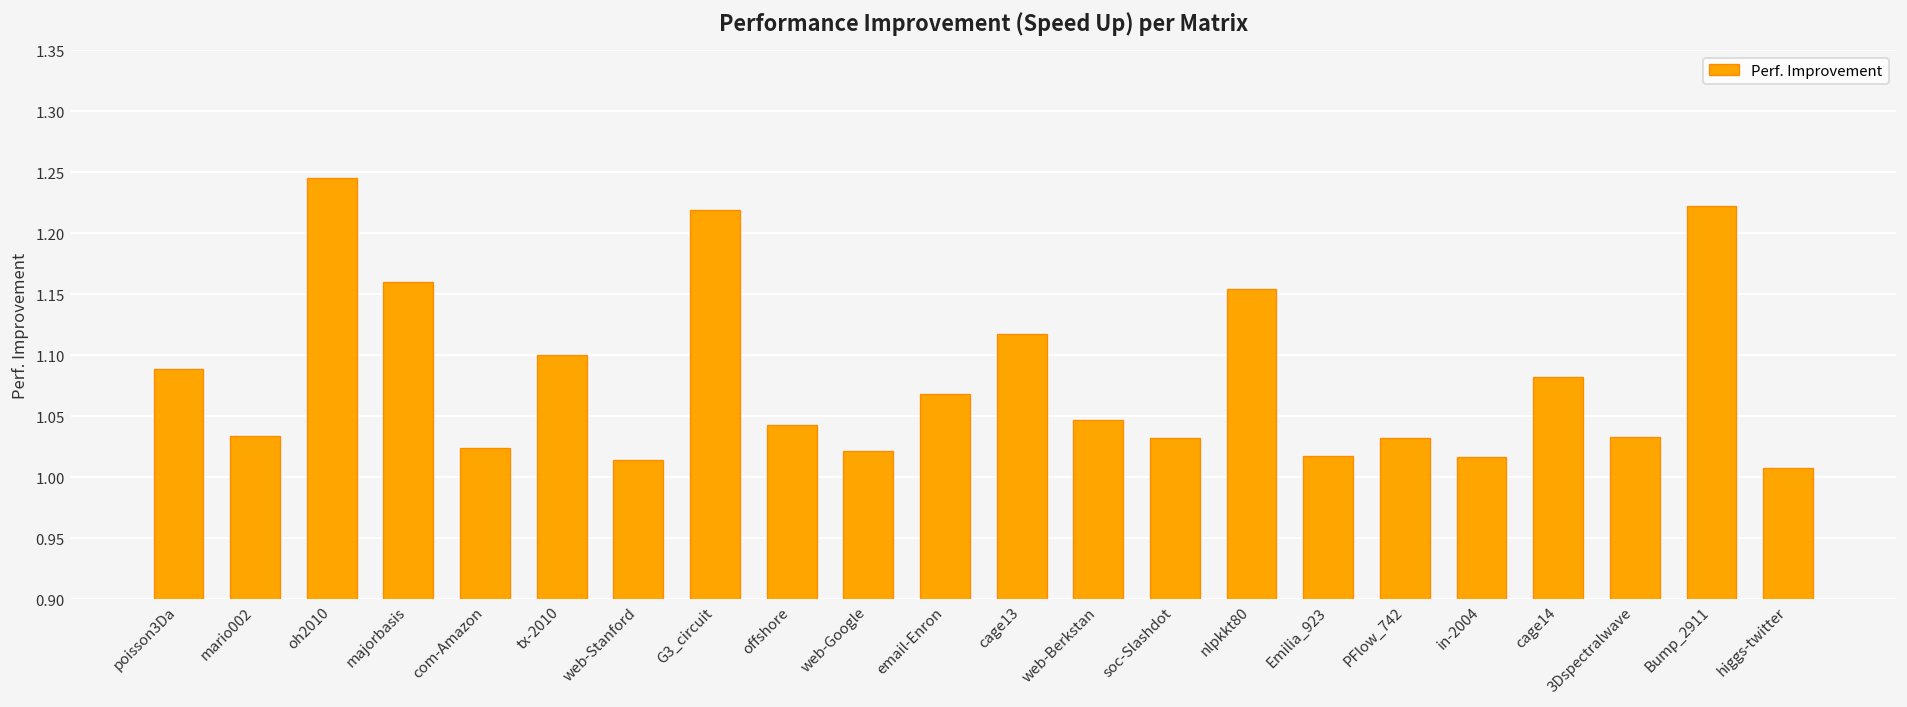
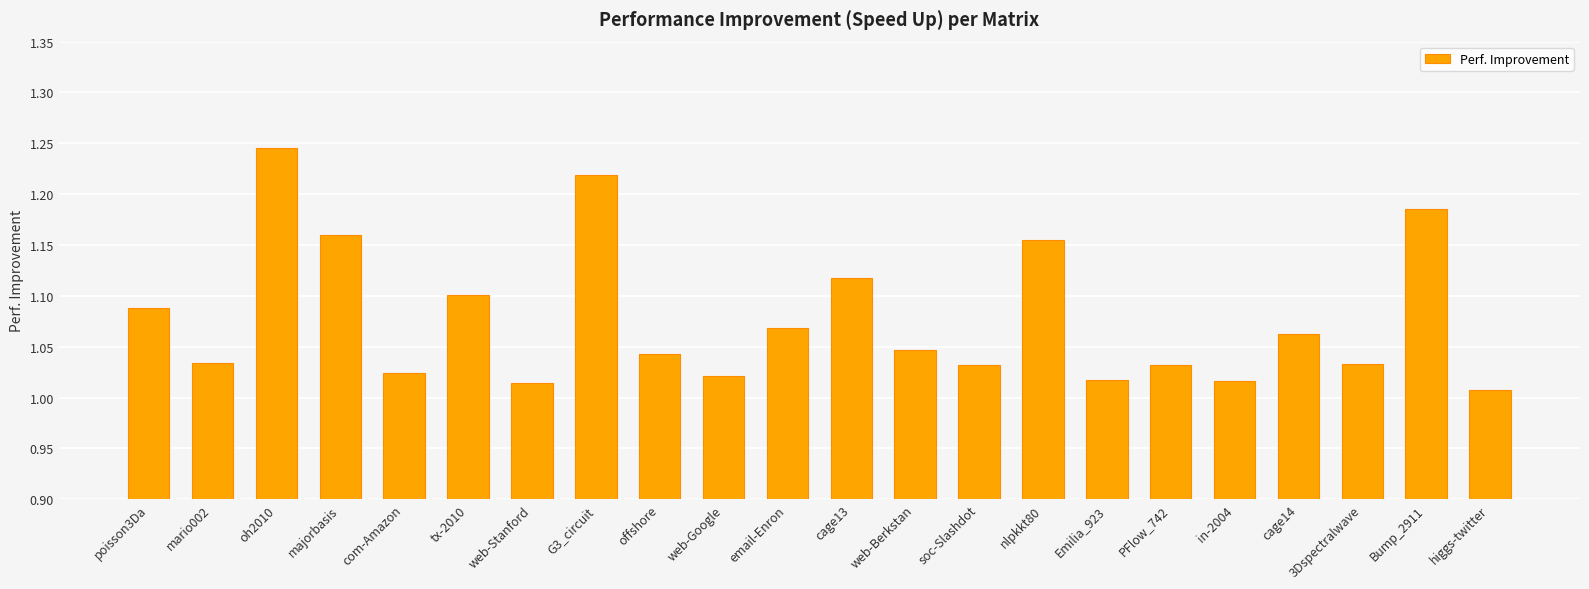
cage14: 1.082 -> 1.062
Bump_2911: 1.223 -> 1.186
